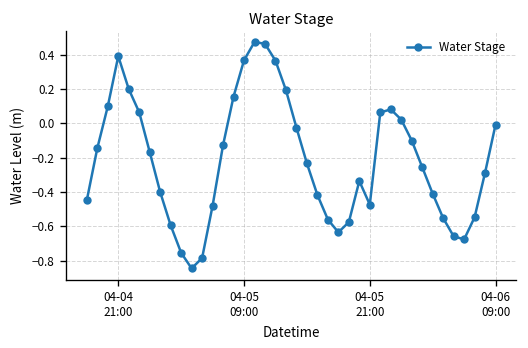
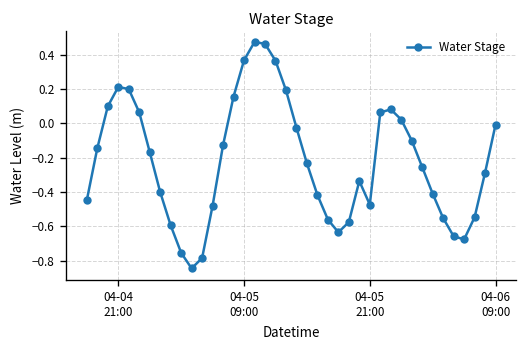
04-04 21:00: 0.39 -> 0.21
